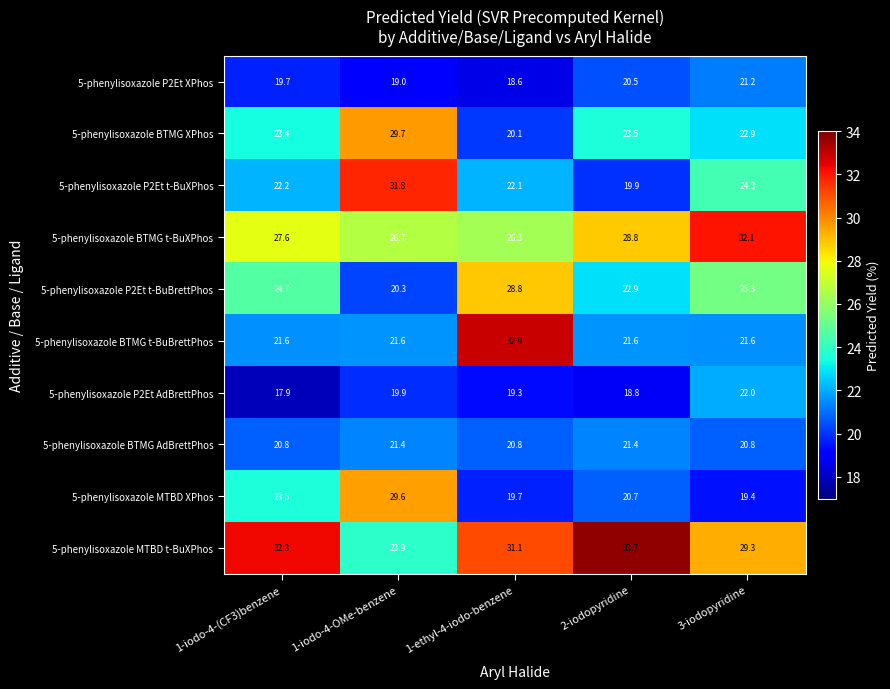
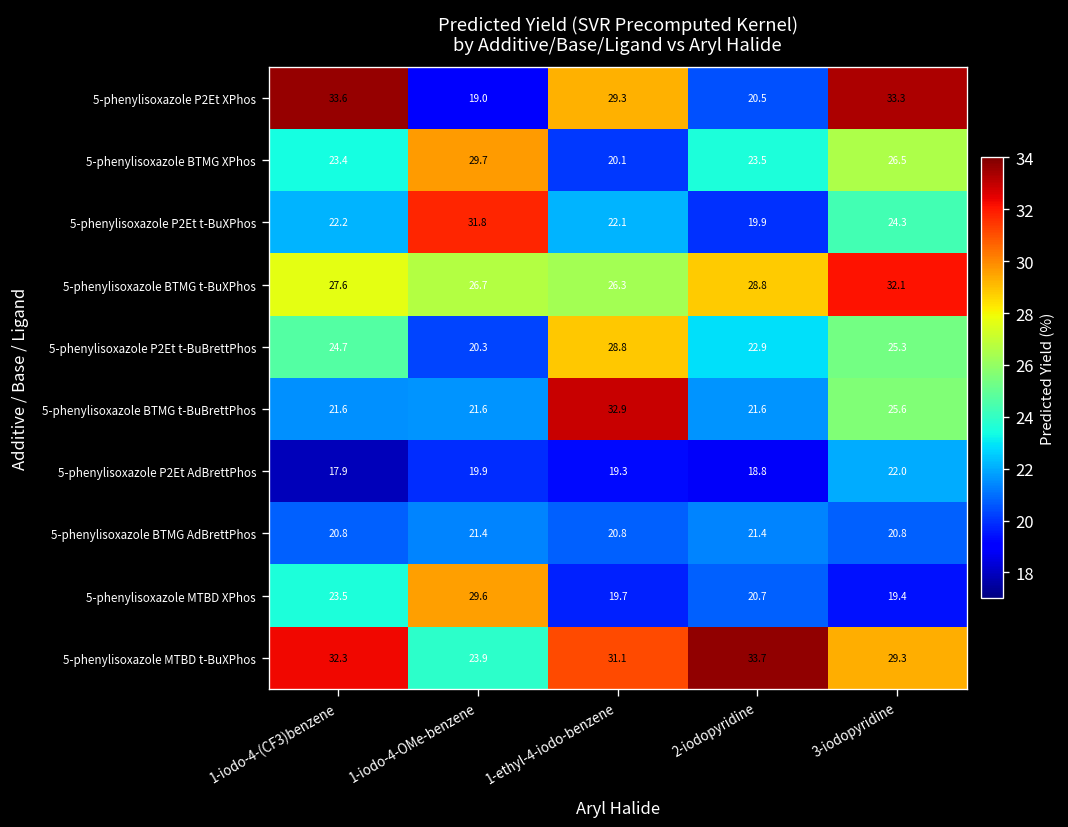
5-phenylisoxazole P2Et XPhos, 1-iodo-4-(CF3)benzene: 19.7 -> 33.6
5-phenylisoxazole P2Et XPhos, 1-ethyl-4-iodo-benzene: 18.6 -> 29.3
5-phenylisoxazole P2Et XPhos, 3-iodopyridine: 21.2 -> 33.3
5-phenylisoxazole BTMG XPhos, 3-iodopyridine: 22.9 -> 26.5
5-phenylisoxazole BTMG t-BuBrettPhos, 3-iodopyridine: 21.6 -> 25.6
